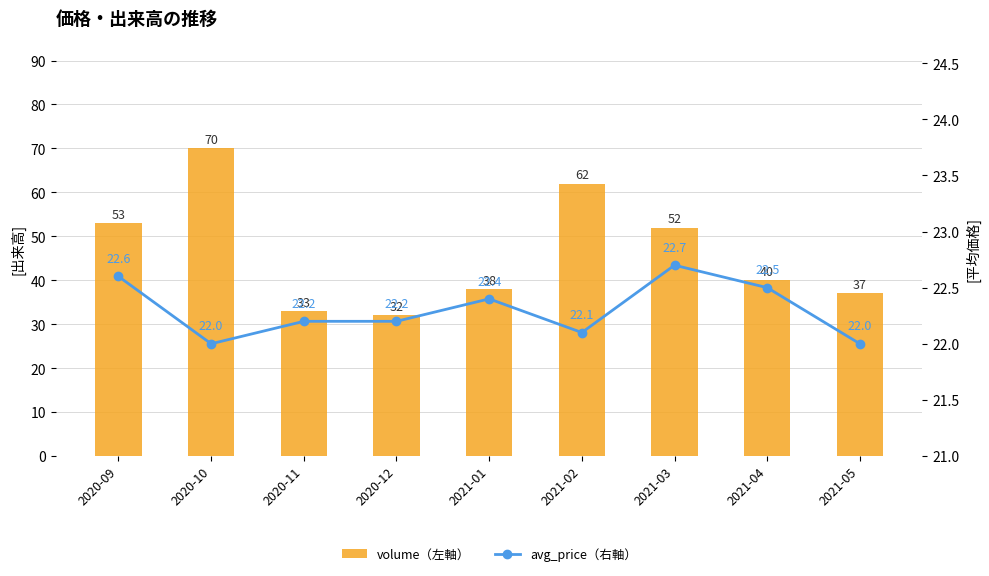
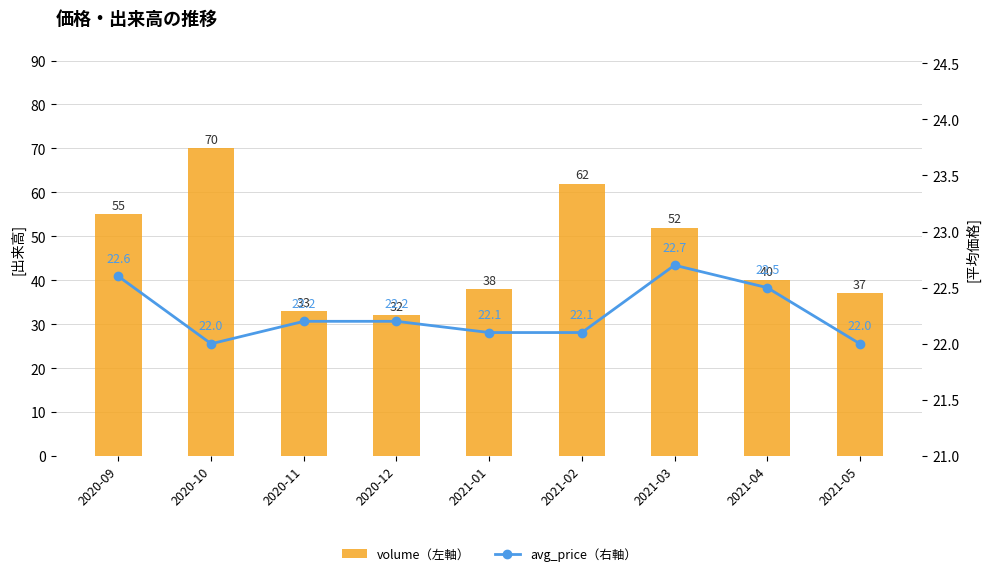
volume（左軸）, 2020-09: 53 -> 55
avg_price（右軸）, 2021-01: 22.4 -> 22.1
